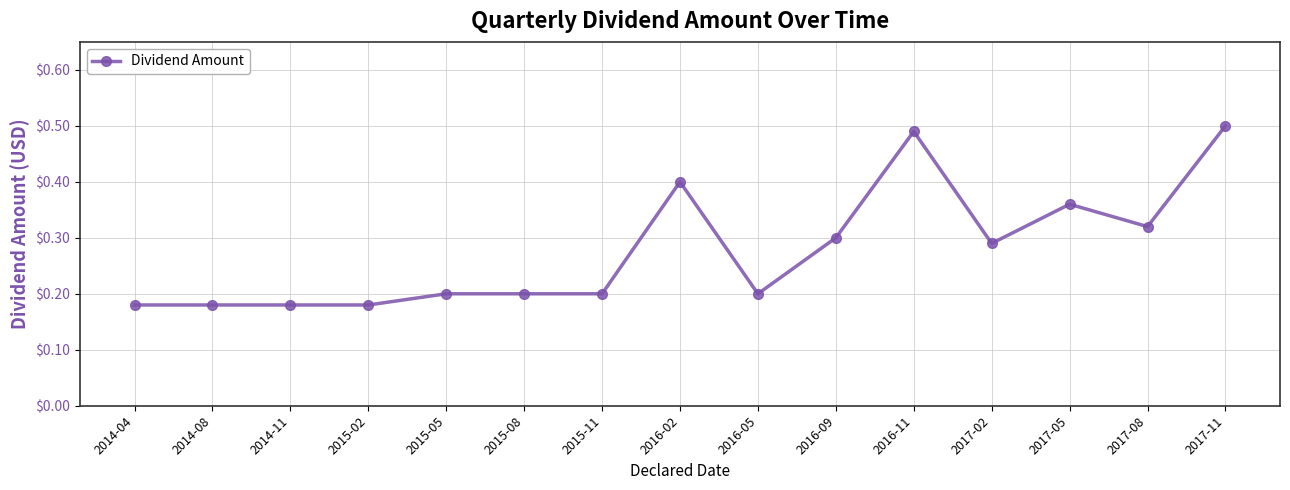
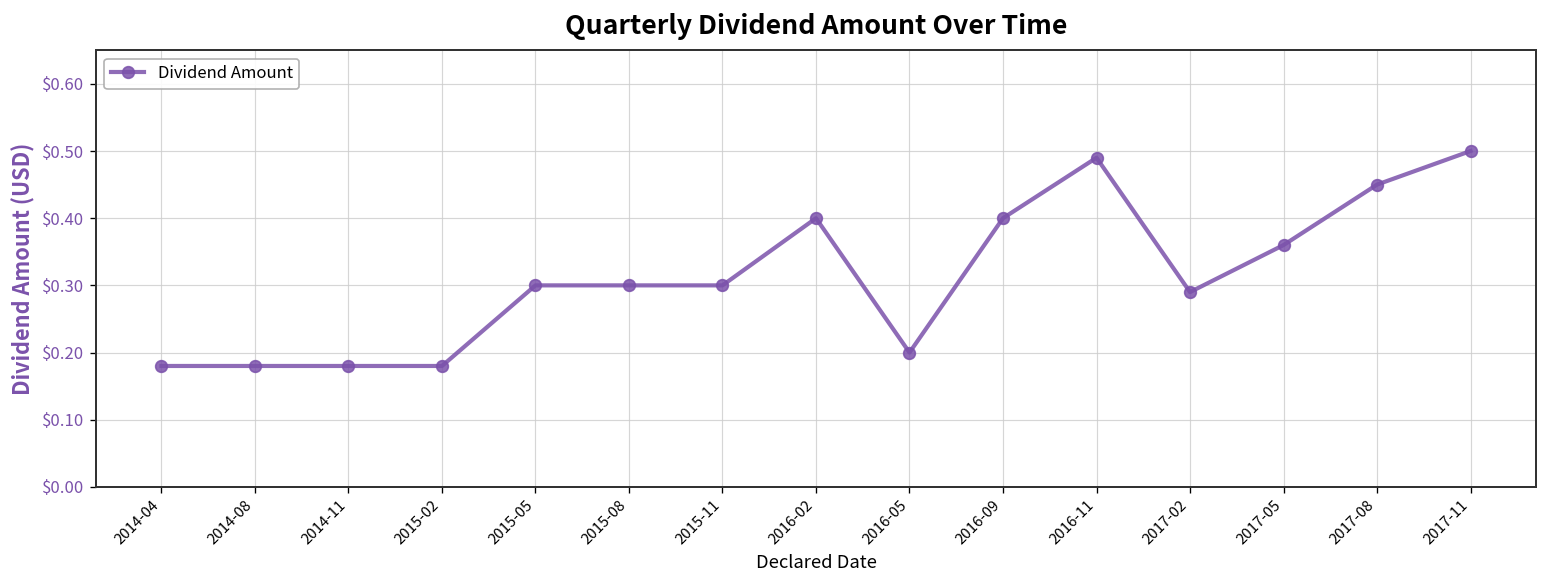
2015-05: $0.2 -> $0.3
2015-08: $0.2 -> $0.3
2015-11: $0.2 -> $0.3
2016-09: $0.3 -> $0.4
2017-08: $0.32 -> $0.45
